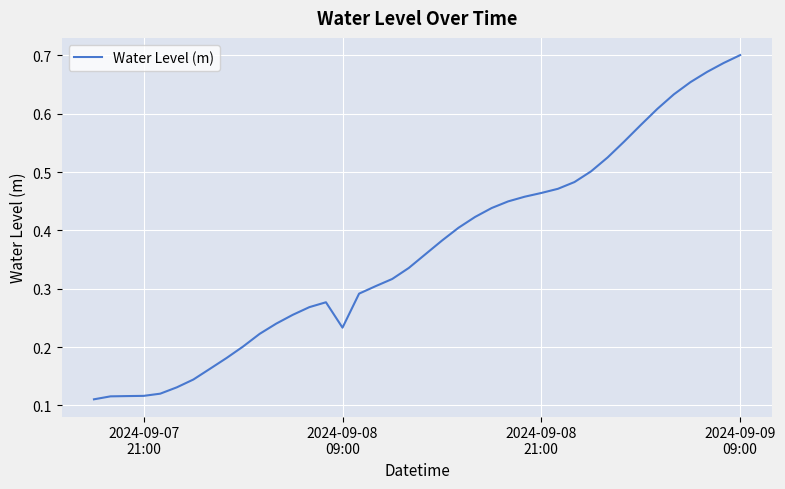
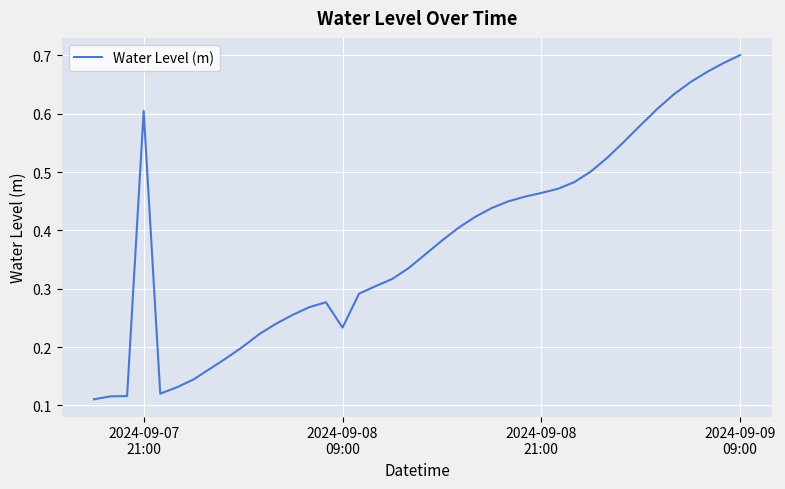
2024-09-07 21:00: 0.12 -> 0.60
